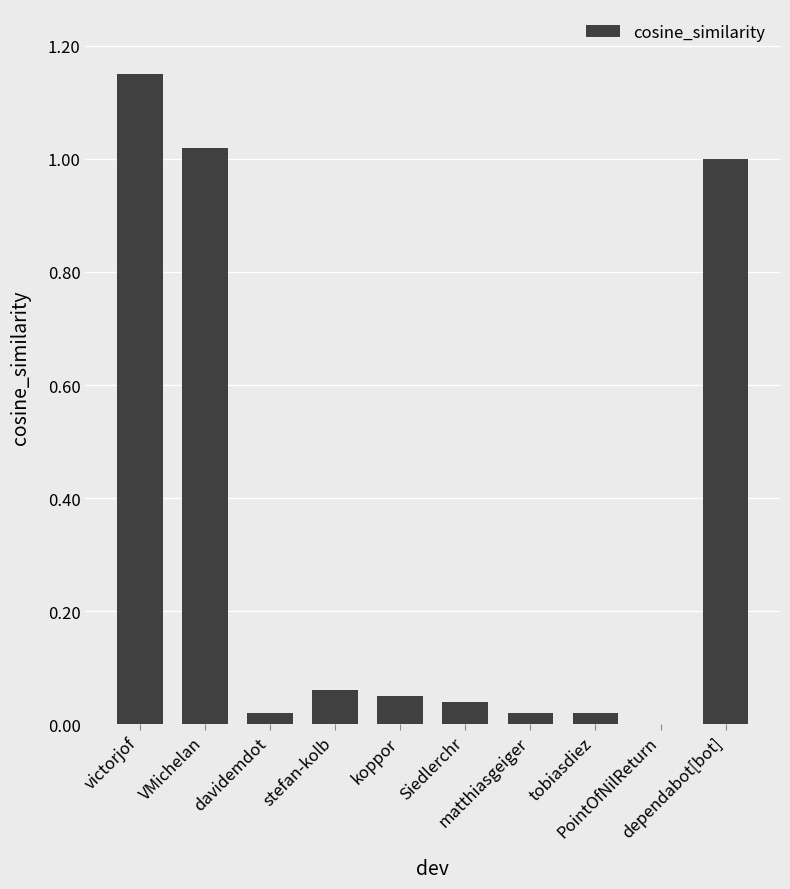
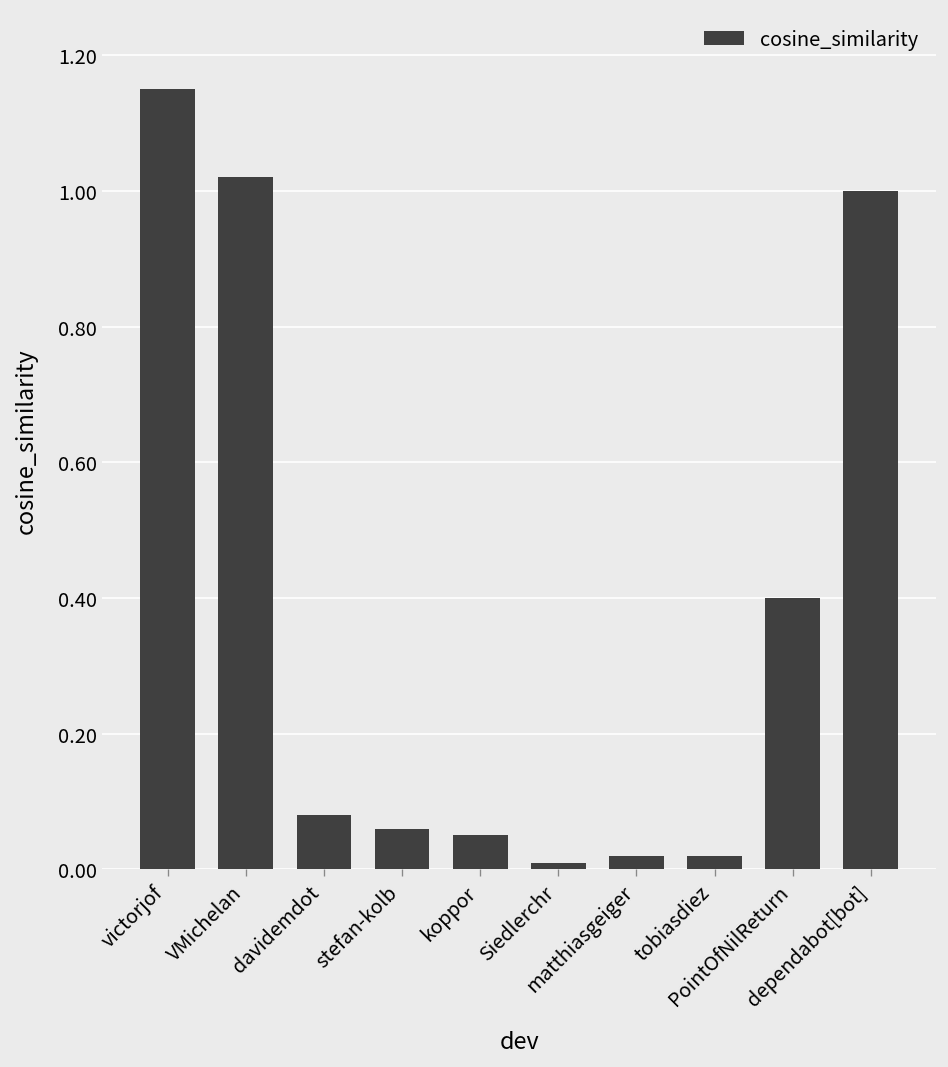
davidemdot: 0.02 -> 0.08
Siedlerchr: 0.04 -> 0.01
PointOfNilReturn: 0.0 -> 0.4
